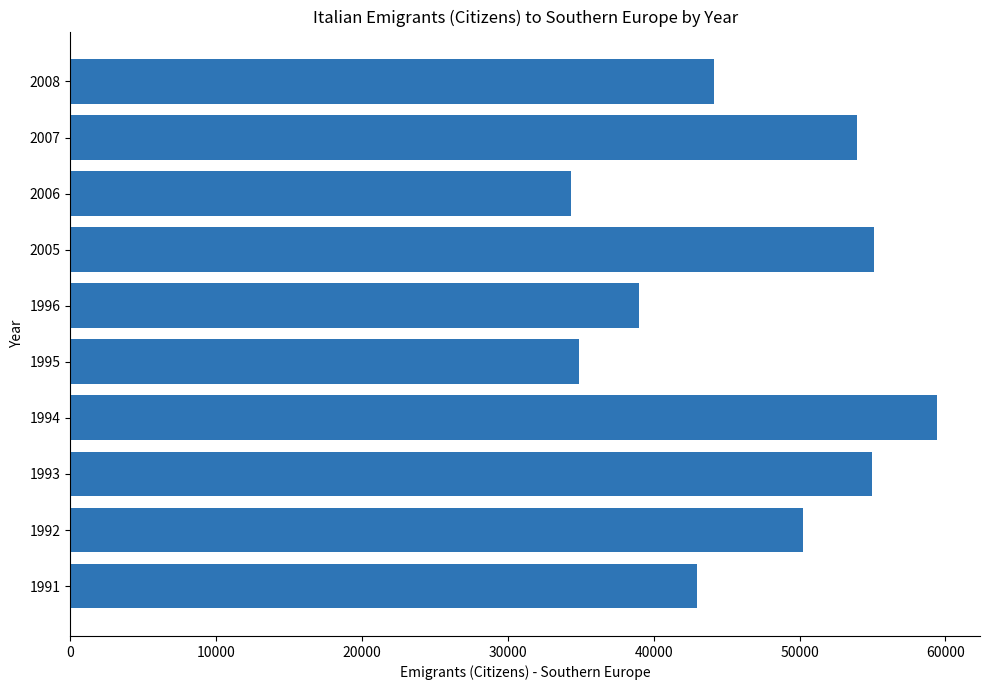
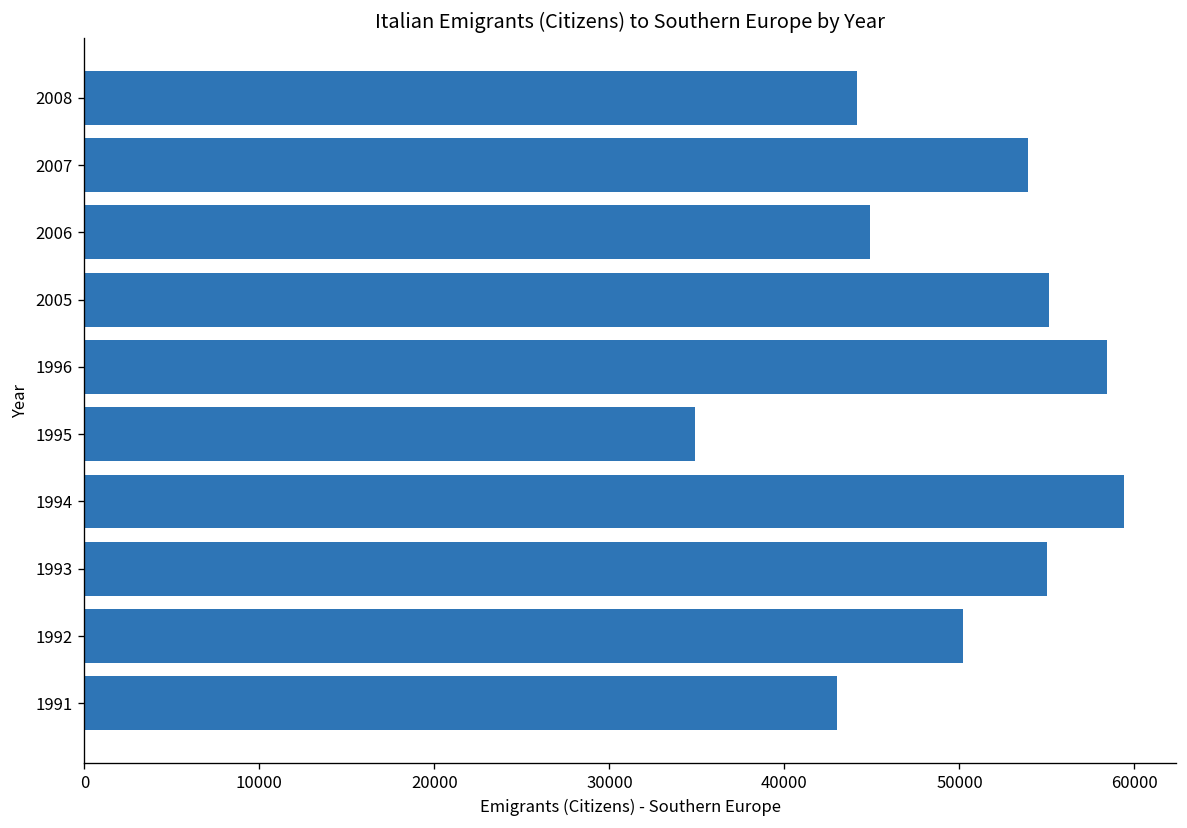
2006: 34400 -> 44900
1996: 39000 -> 58400
